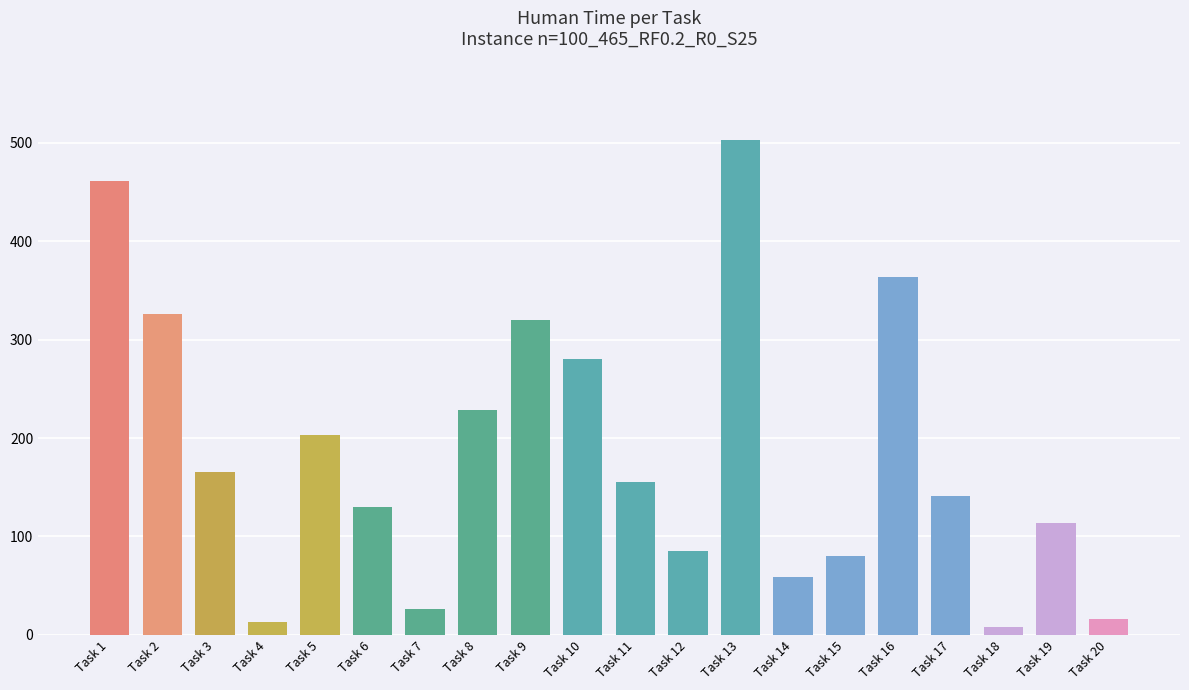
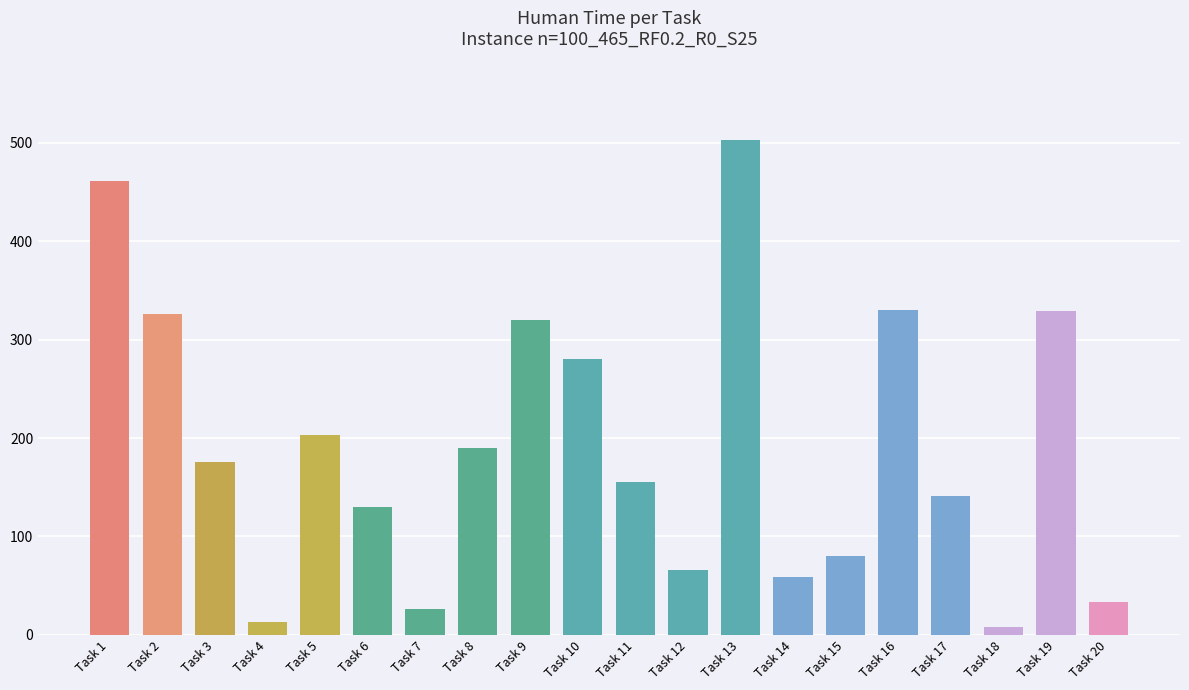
Task 3: 170 -> 180
Task 8: 230 -> 190
Task 12: 90 -> 70
Task 16: 360 -> 330
Task 19: 110 -> 330
Task 20: 20 -> 30
